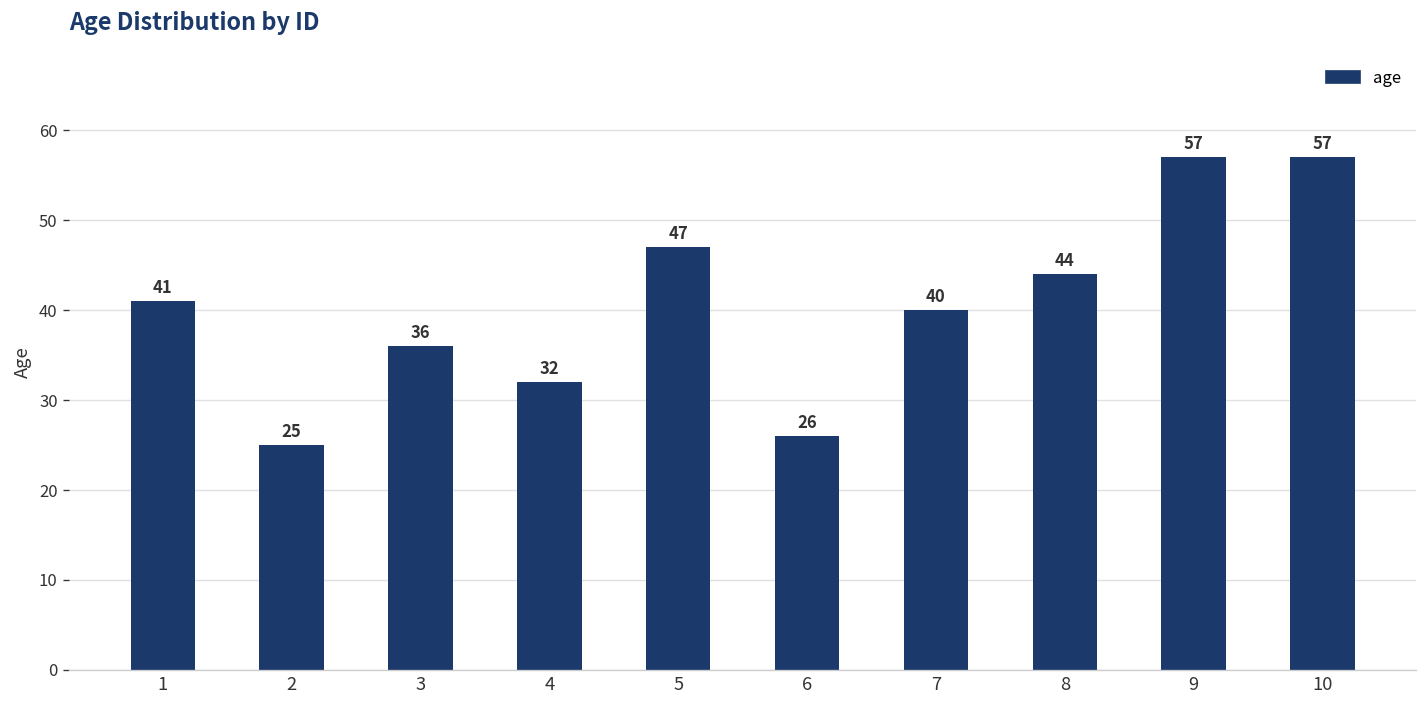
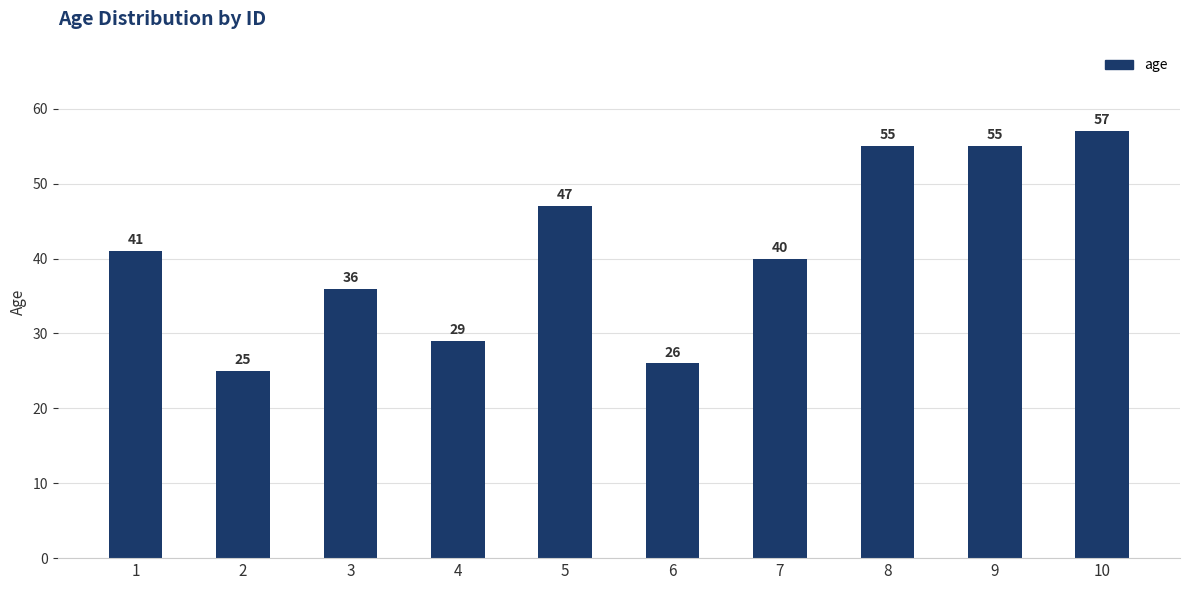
4: 32 -> 29
8: 44 -> 55
9: 57 -> 55
